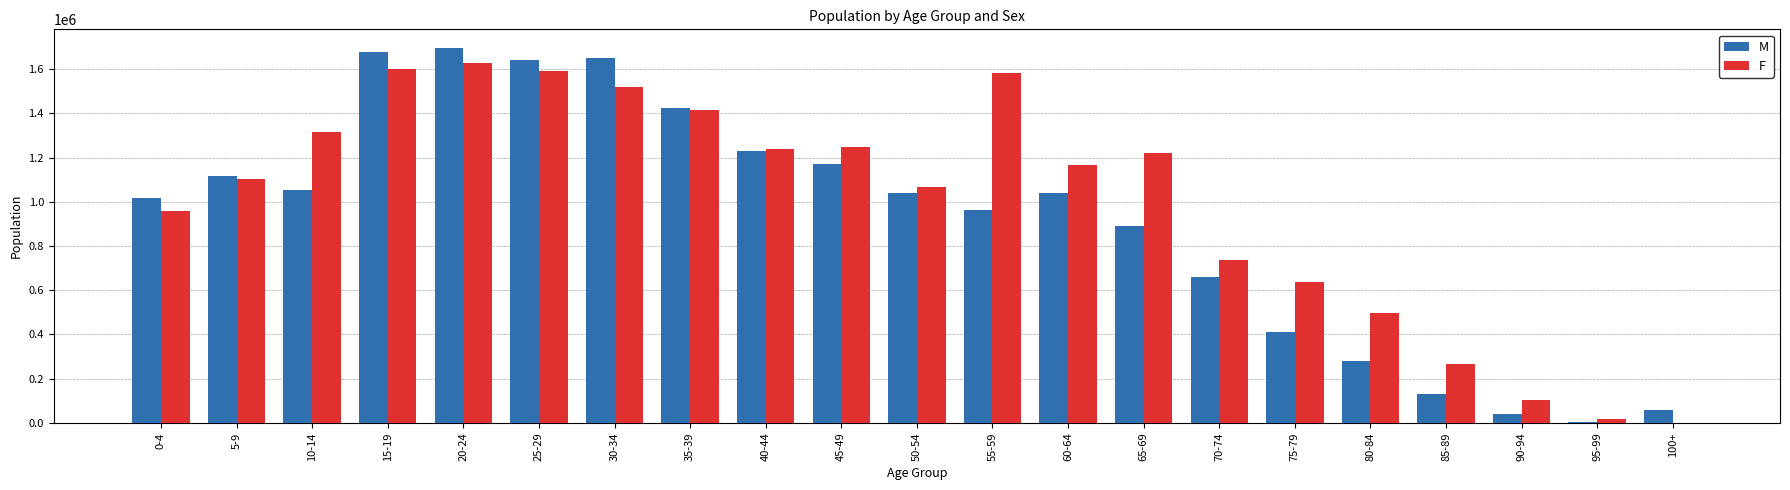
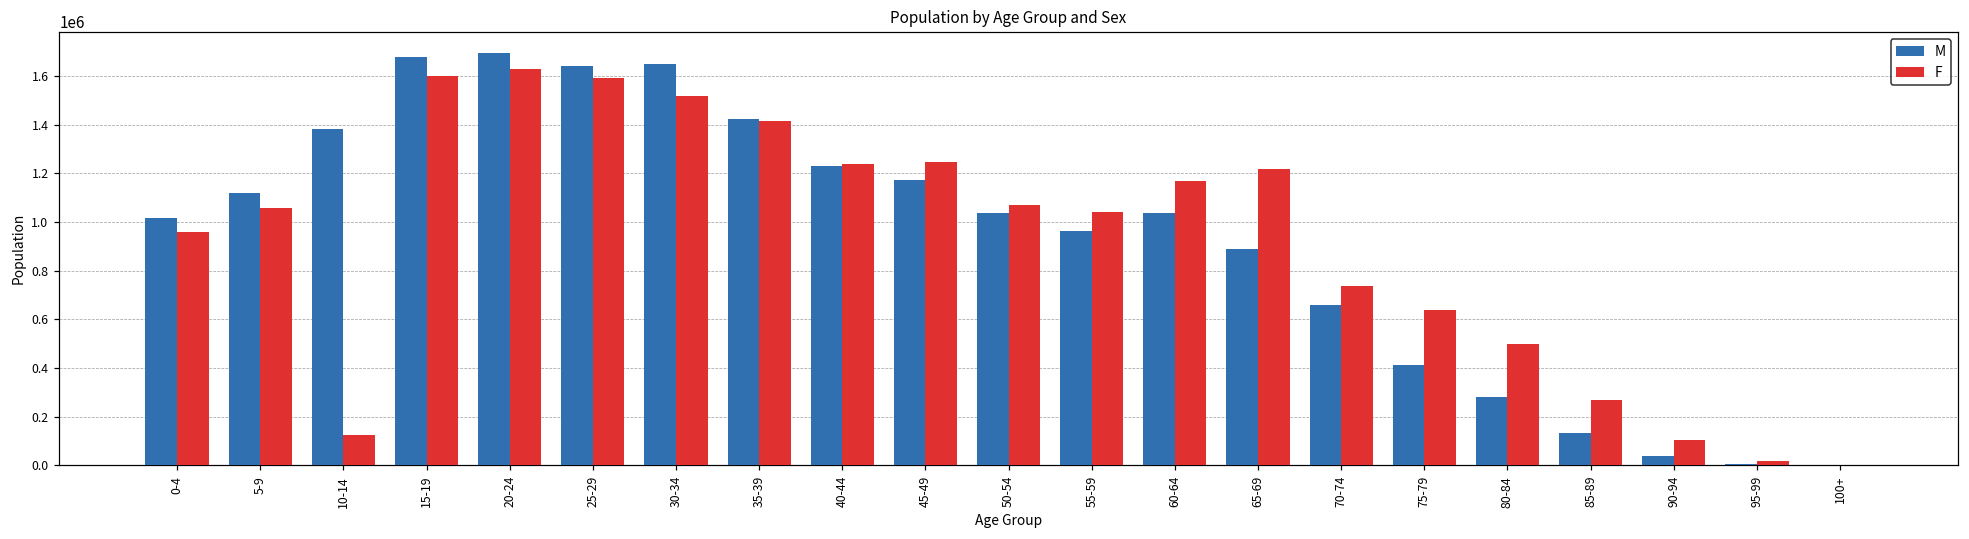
F, 5-9: 1100000 -> 1060000
M, 10-14: 1050000 -> 1380000
F, 10-14: 1310000 -> 130000
F, 55-59: 1580000 -> 1040000
M, 100+: 60000 -> 0
